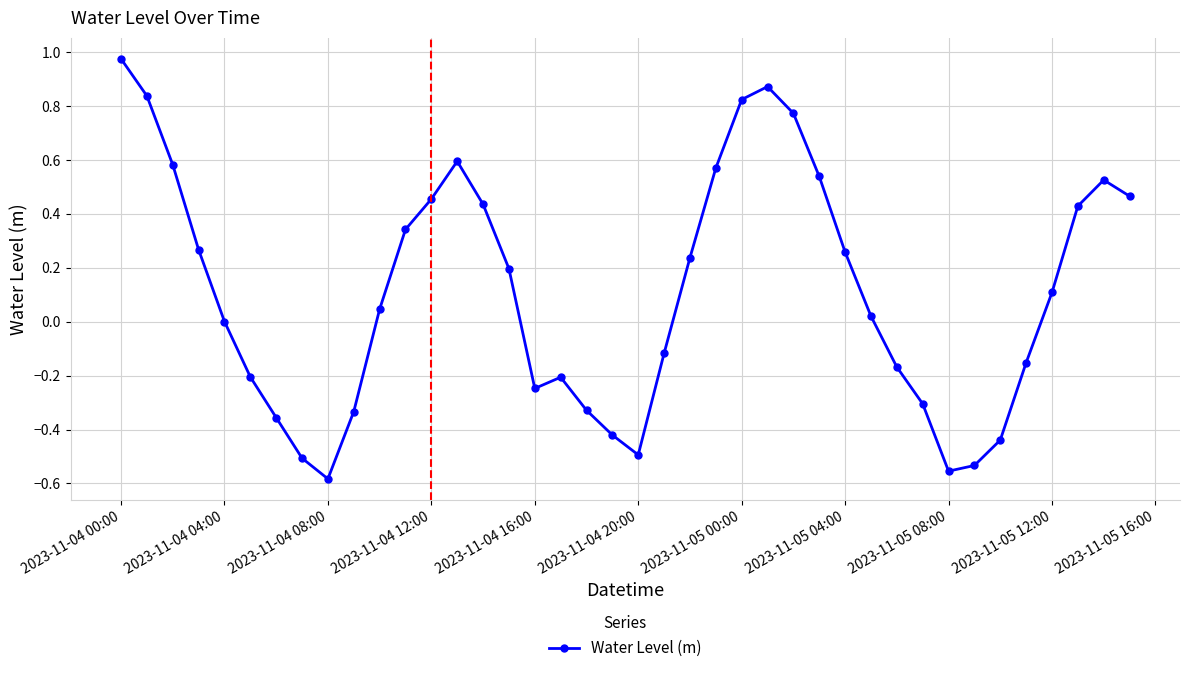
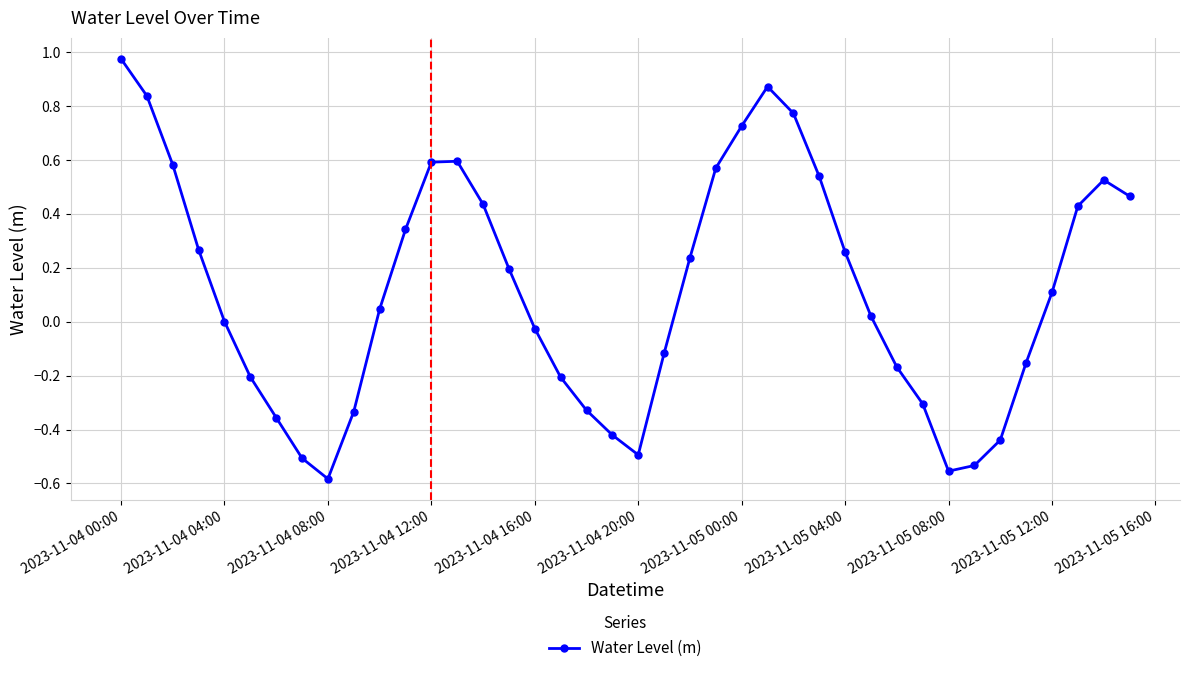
2023-11-04 12:00: 0.46 -> 0.59
2023-11-04 16:00: -0.25 -> -0.03
2023-11-05 00:00: 0.82 -> 0.73
